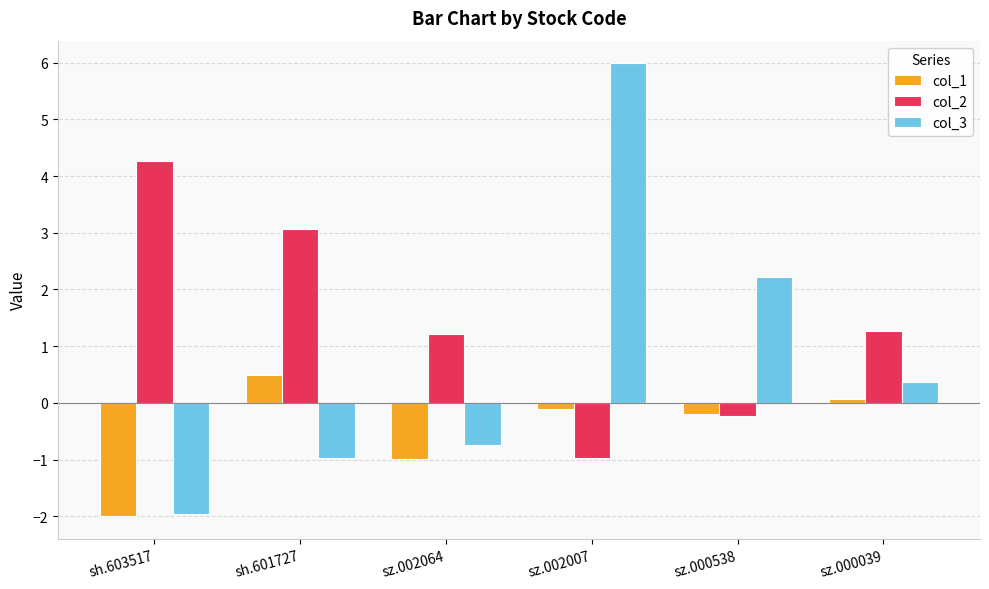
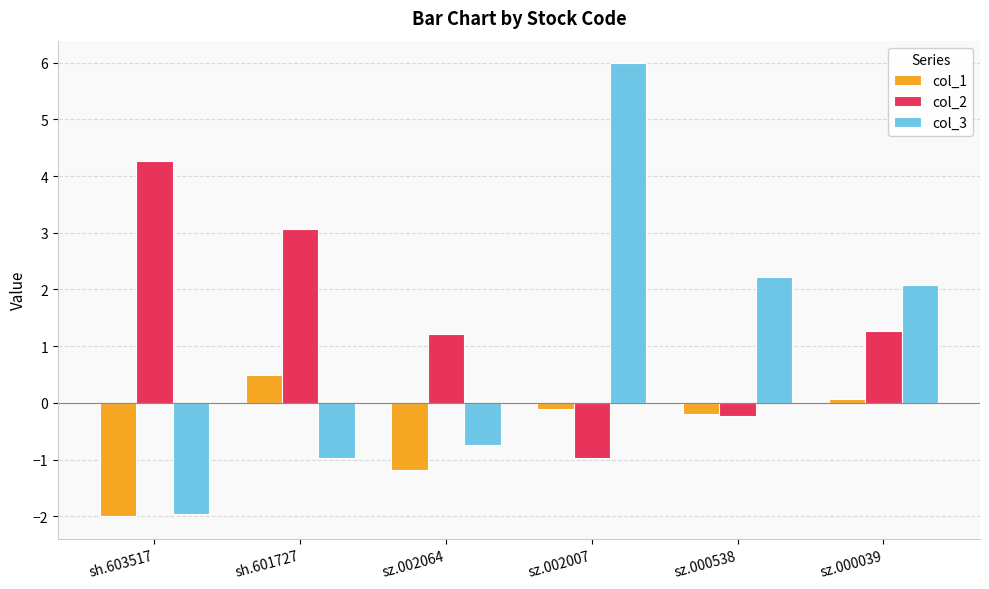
col_1, sz.002064: -1.0 -> -1.2
col_3, sz.000039: 0.4 -> 2.1
